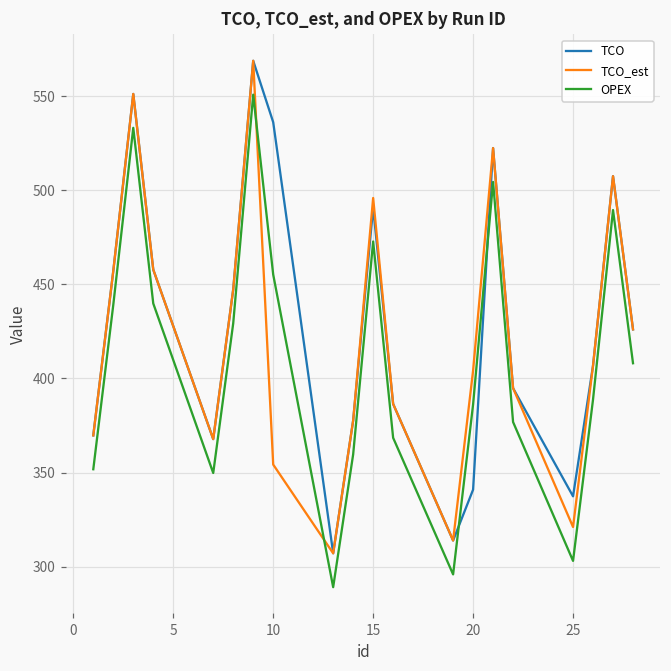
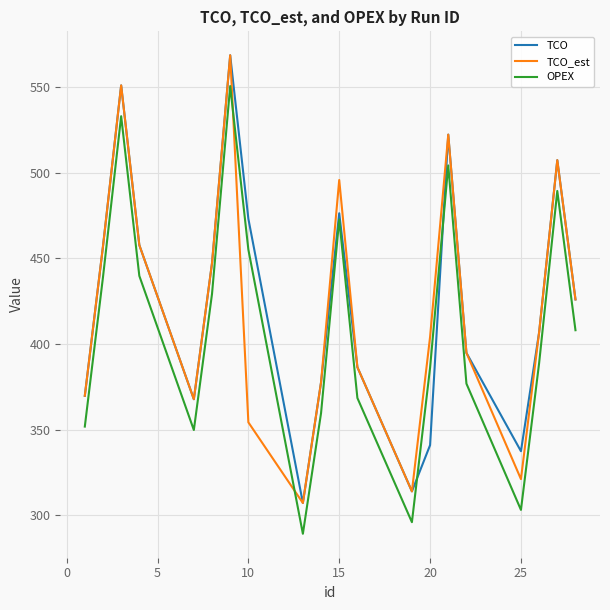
TCO, 10: 536 -> 473
TCO, 15: 491 -> 476
